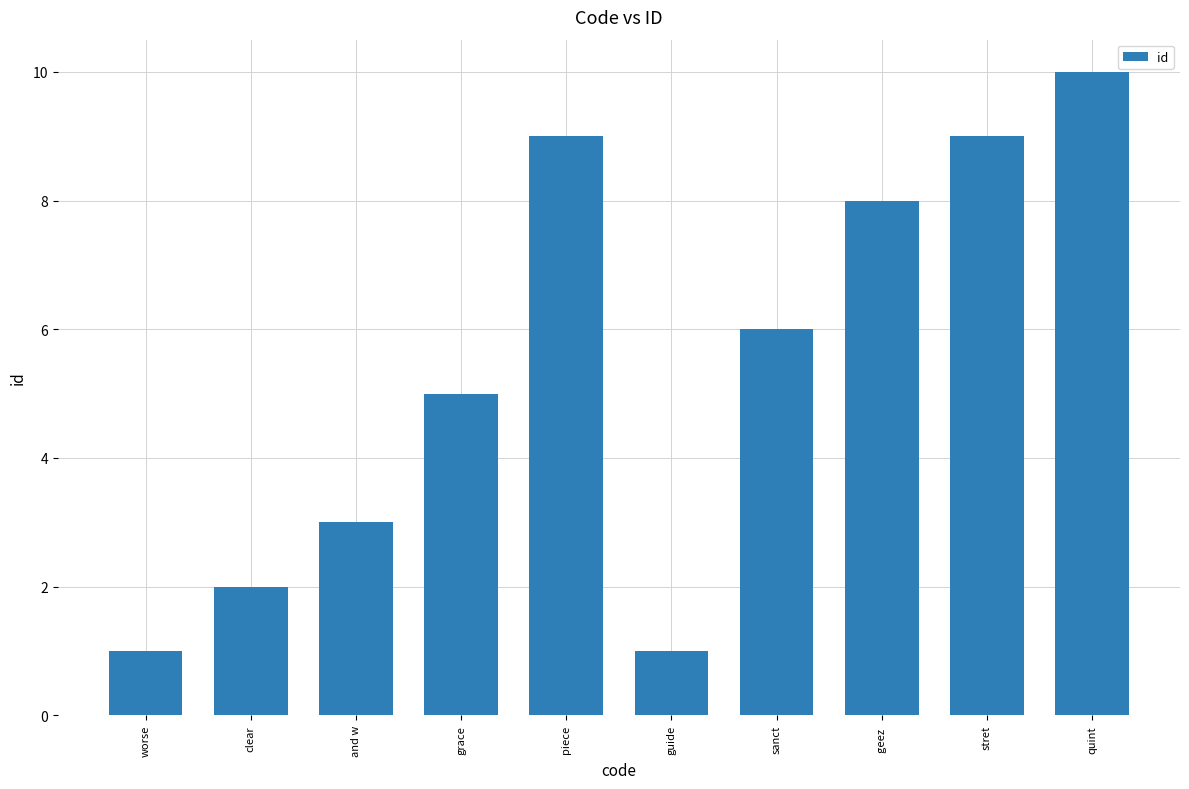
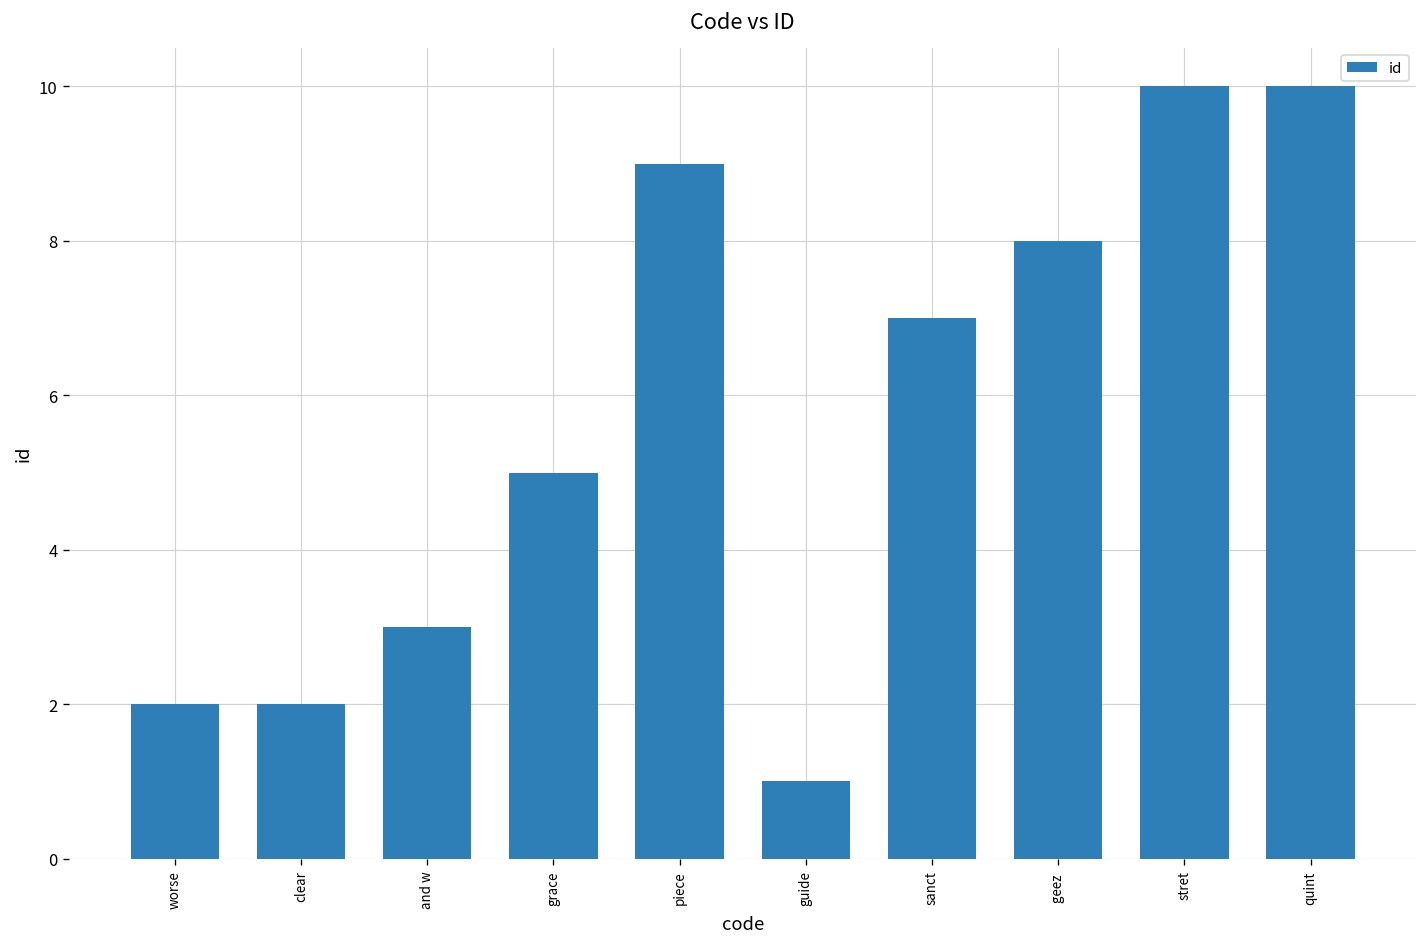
worse: 1 -> 2
sanct: 6 -> 7
stret: 9 -> 10
